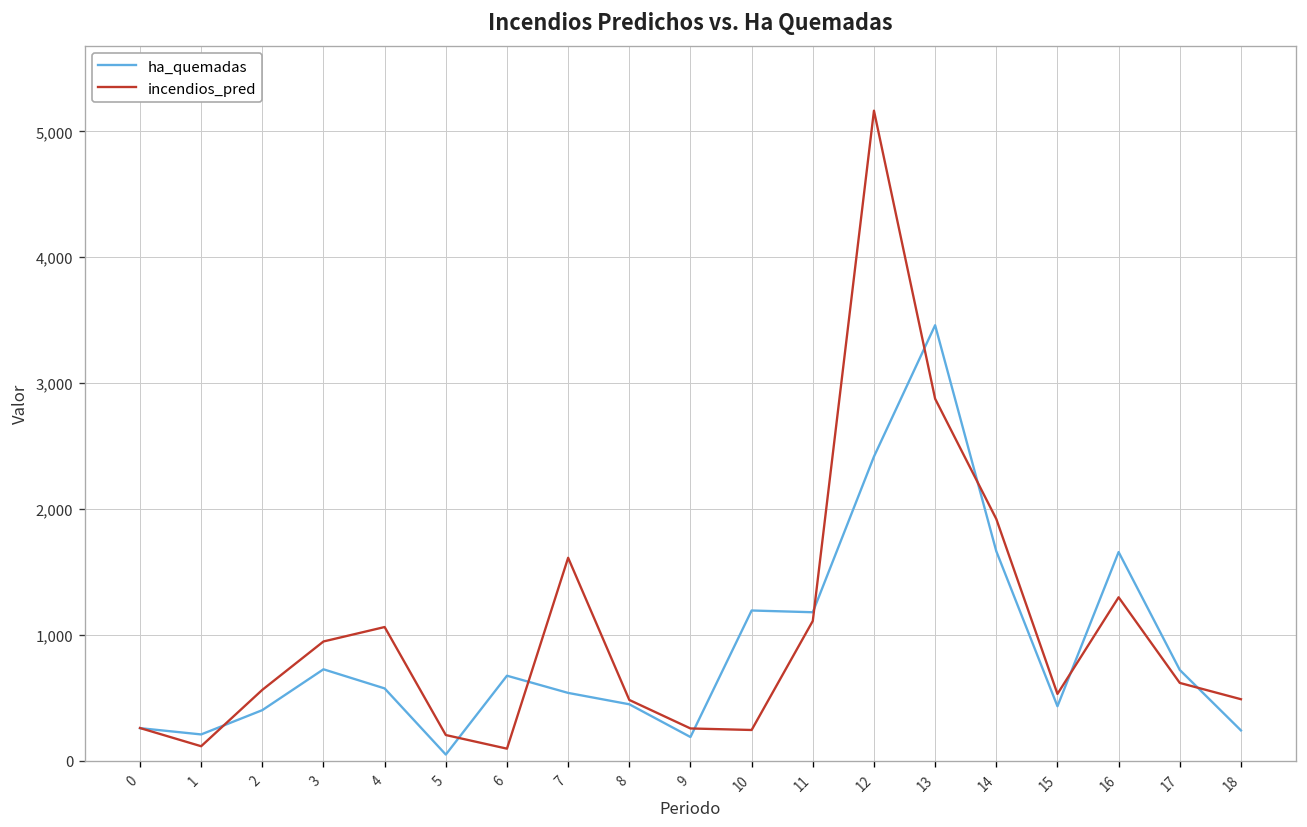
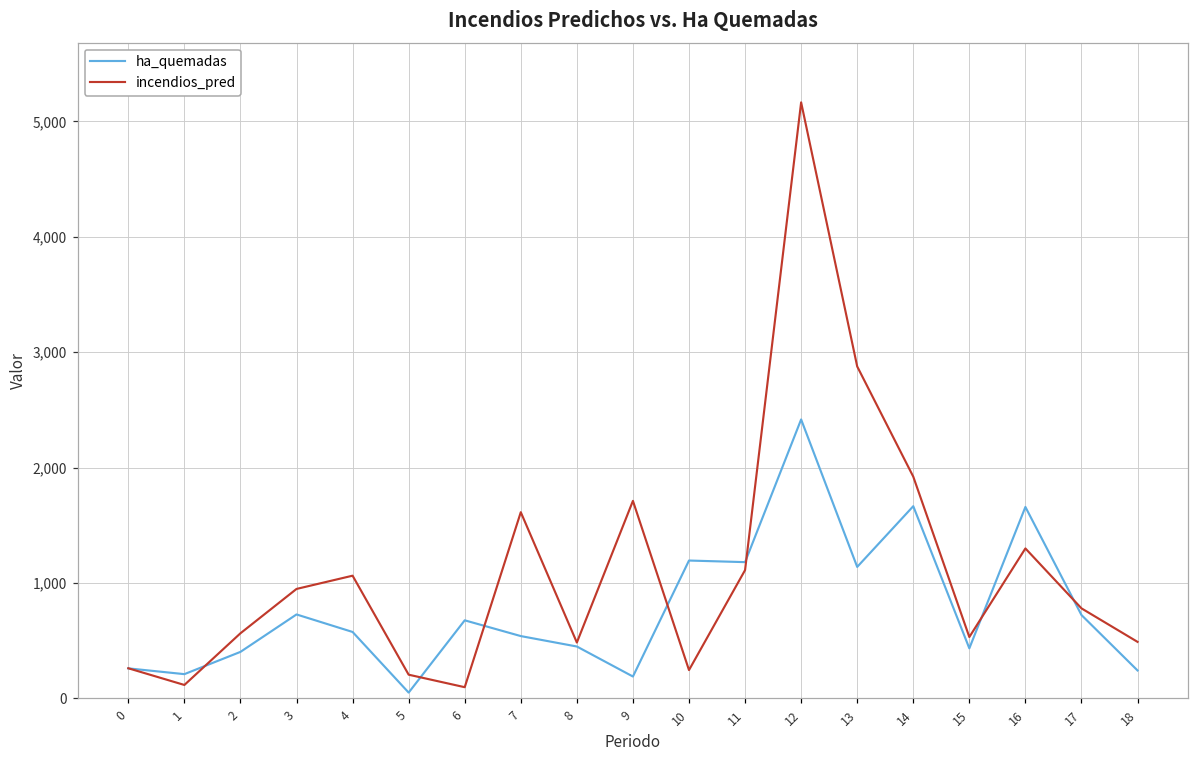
incendios_pred, 9: 260 -> 1,710
ha_quemadas, 13: 3,460 -> 1,140
incendios_pred, 17: 620 -> 780
